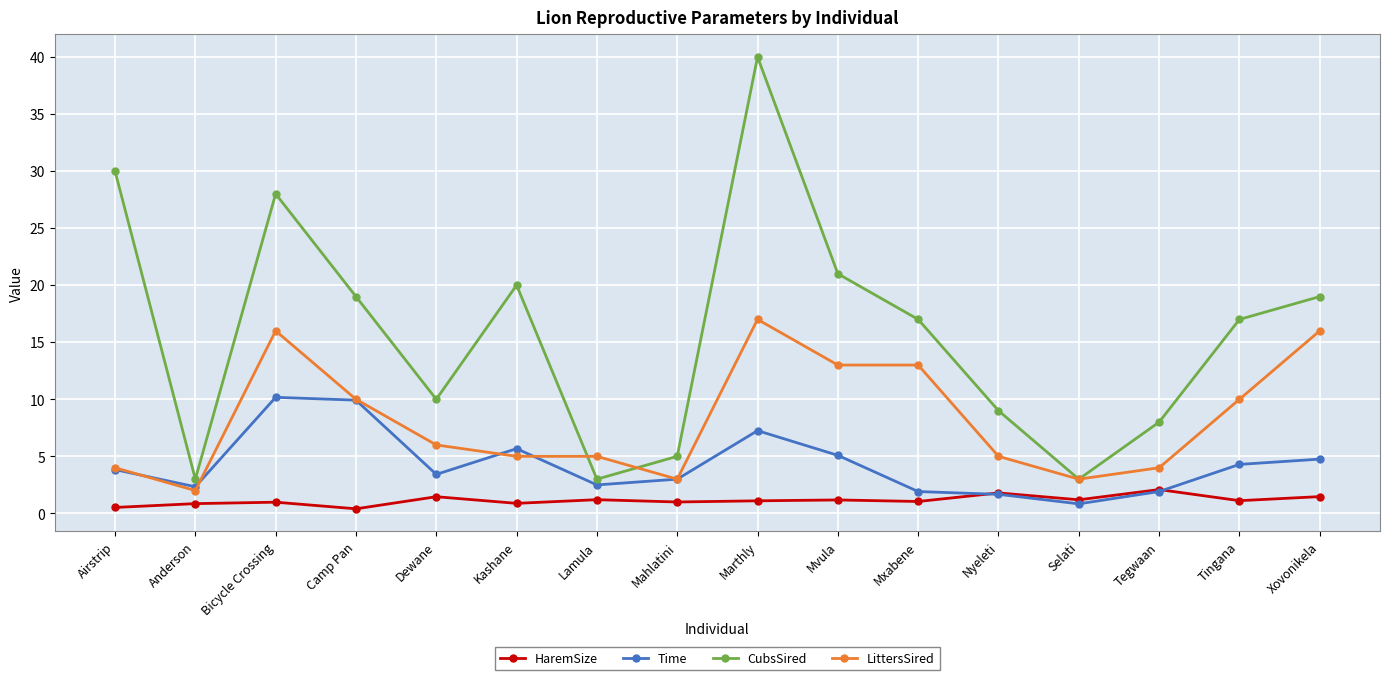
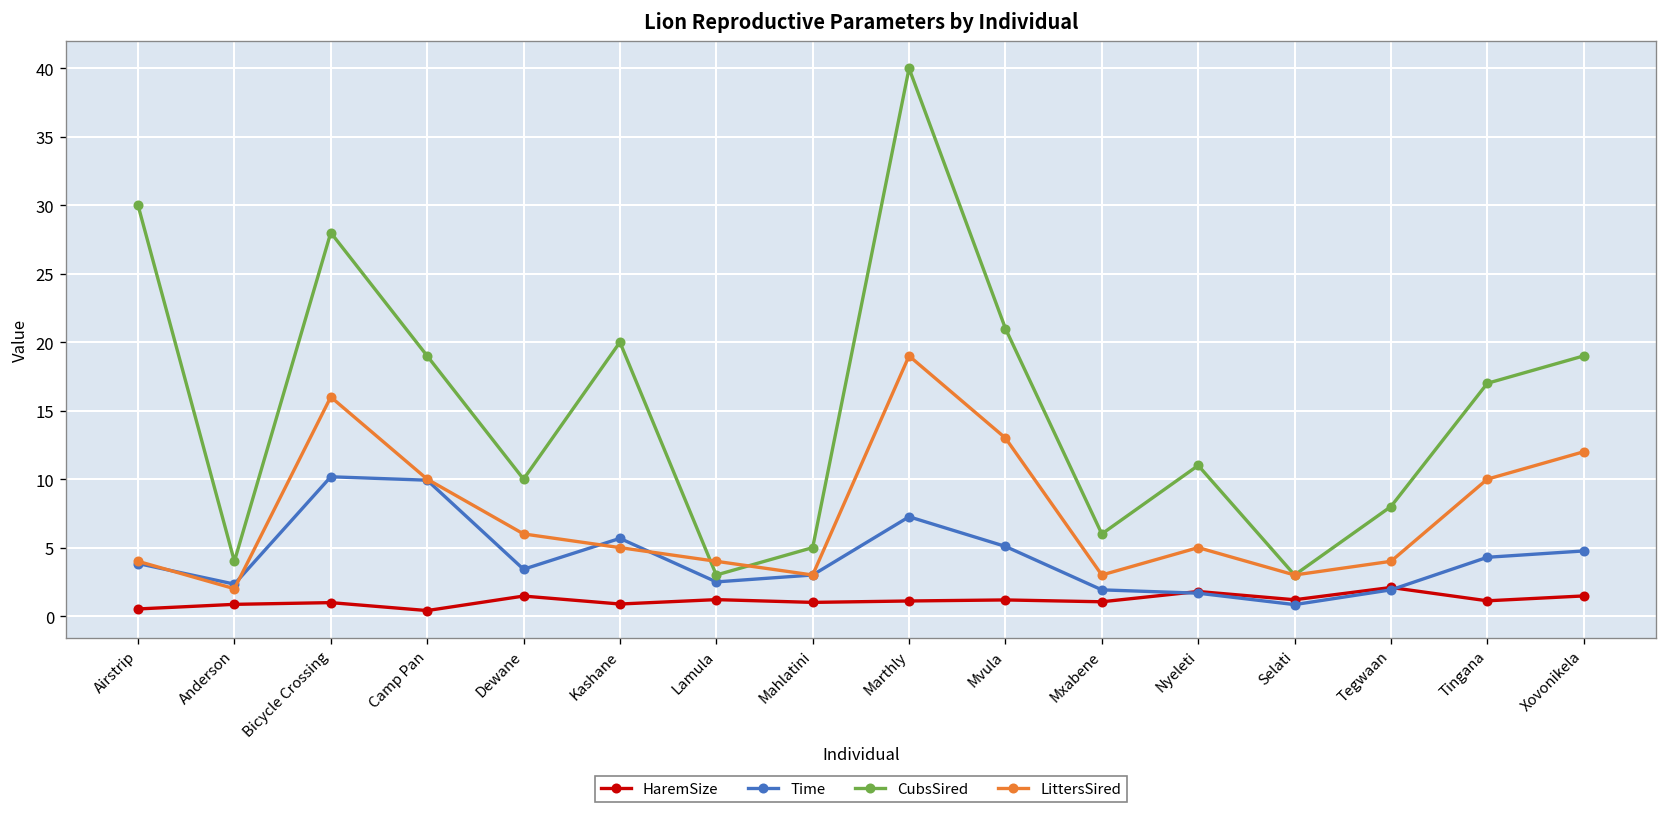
CubsSired, Anderson: 3 -> 4
LittersSired, Lamula: 5 -> 4
LittersSired, Marthly: 17 -> 19
CubsSired, Mxabene: 17 -> 6
LittersSired, Mxabene: 13 -> 3
CubsSired, Nyeleti: 9 -> 11
LittersSired, Xovonikela: 16 -> 12
